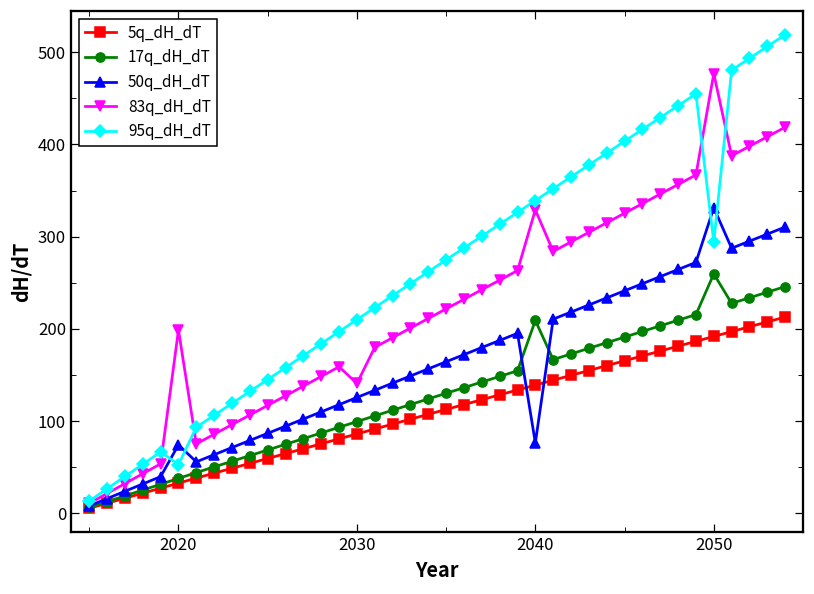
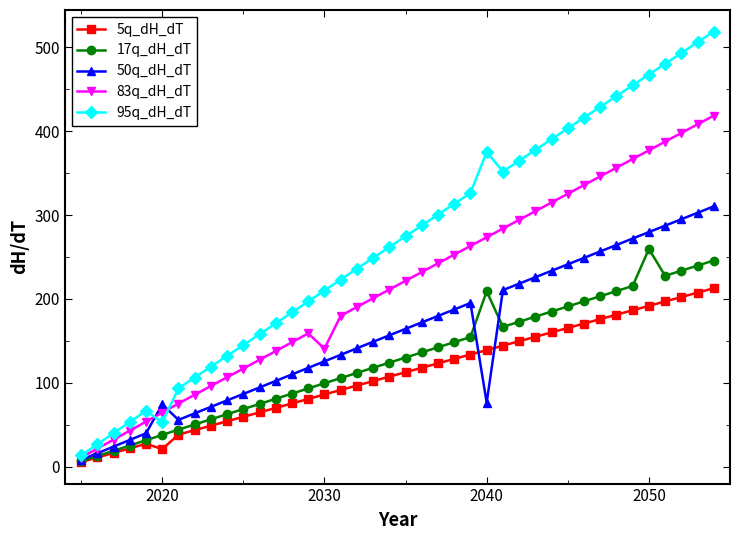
5q_dH_dT, 2020: 30 -> 20
83q_dH_dT, 2020: 200 -> 60
83q_dH_dT, 2040: 330 -> 270
95q_dH_dT, 2040: 340 -> 380
50q_dH_dT, 2050: 330 -> 280
83q_dH_dT, 2050: 480 -> 380
95q_dH_dT, 2050: 290 -> 470
